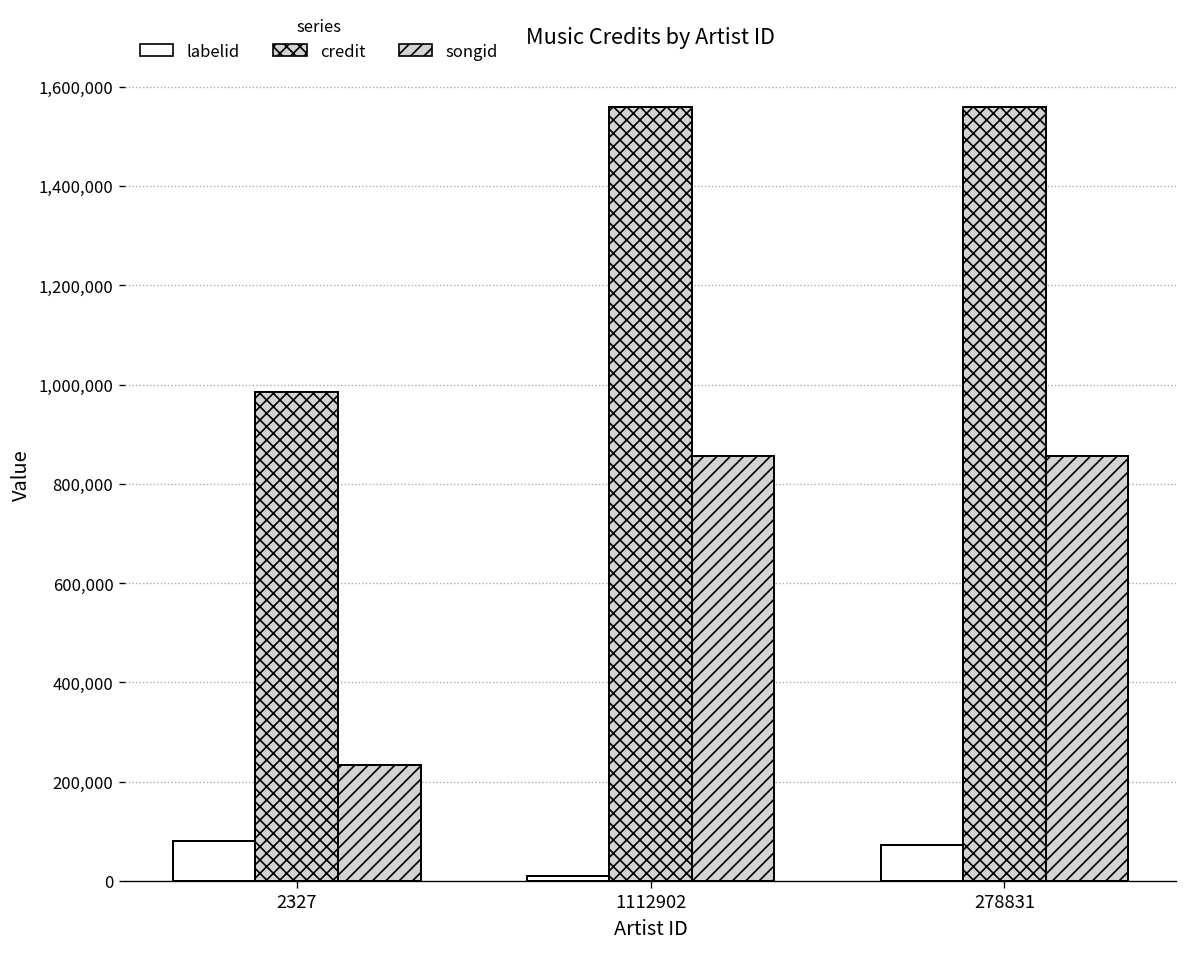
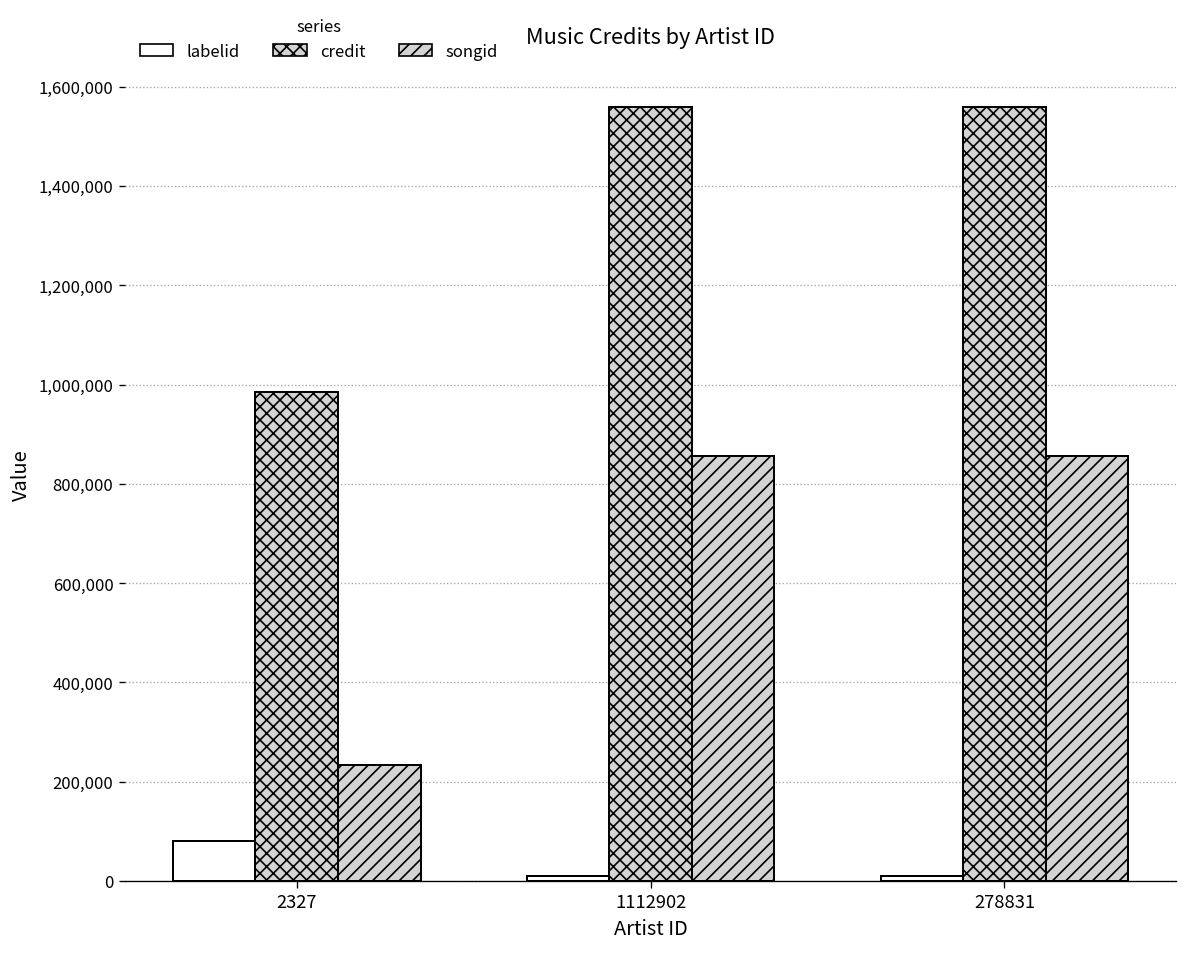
labelid, 278831: 70,000 -> 10,000
